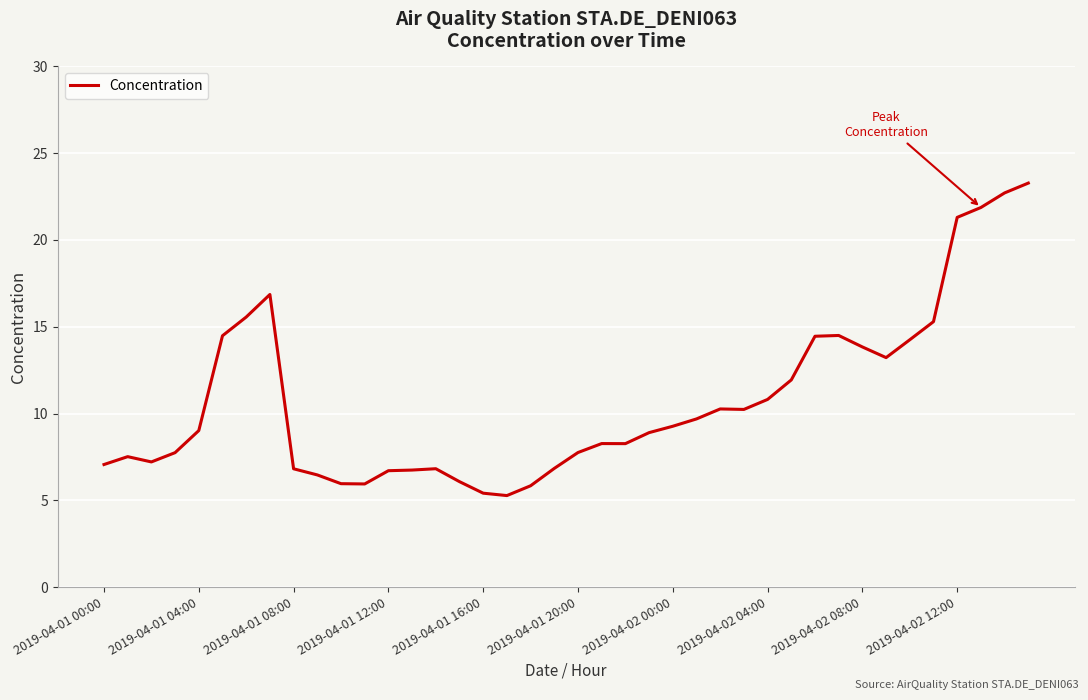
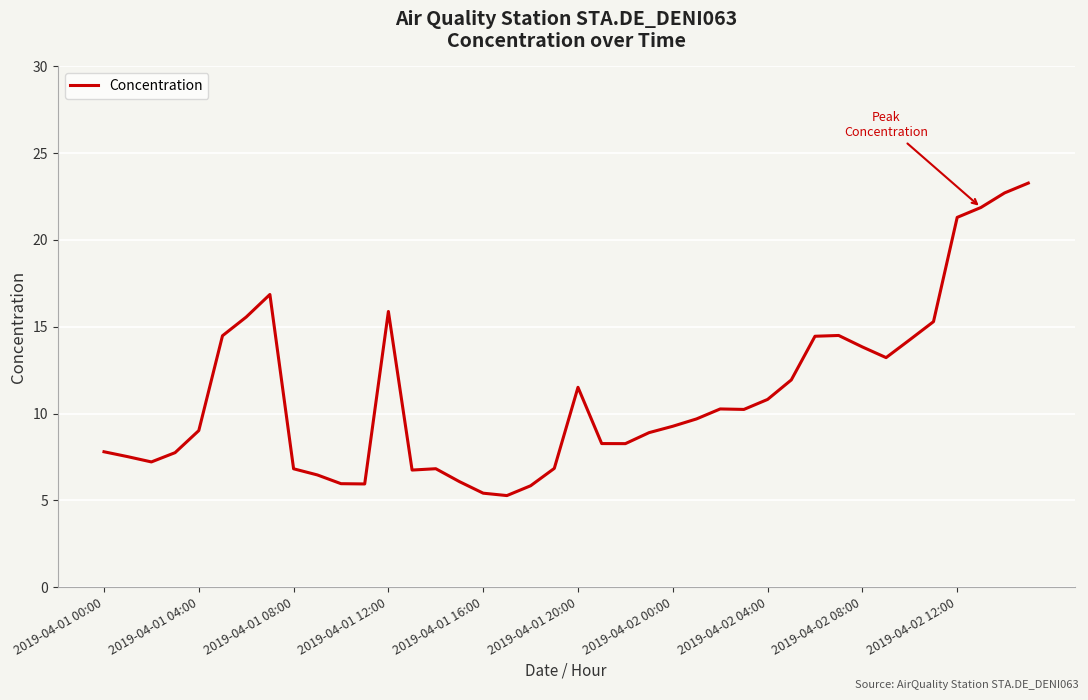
2019-04-01 00:00: 7.1 -> 7.8
2019-04-01 12:00: 6.7 -> 15.9
2019-04-01 20:00: 7.8 -> 11.5
